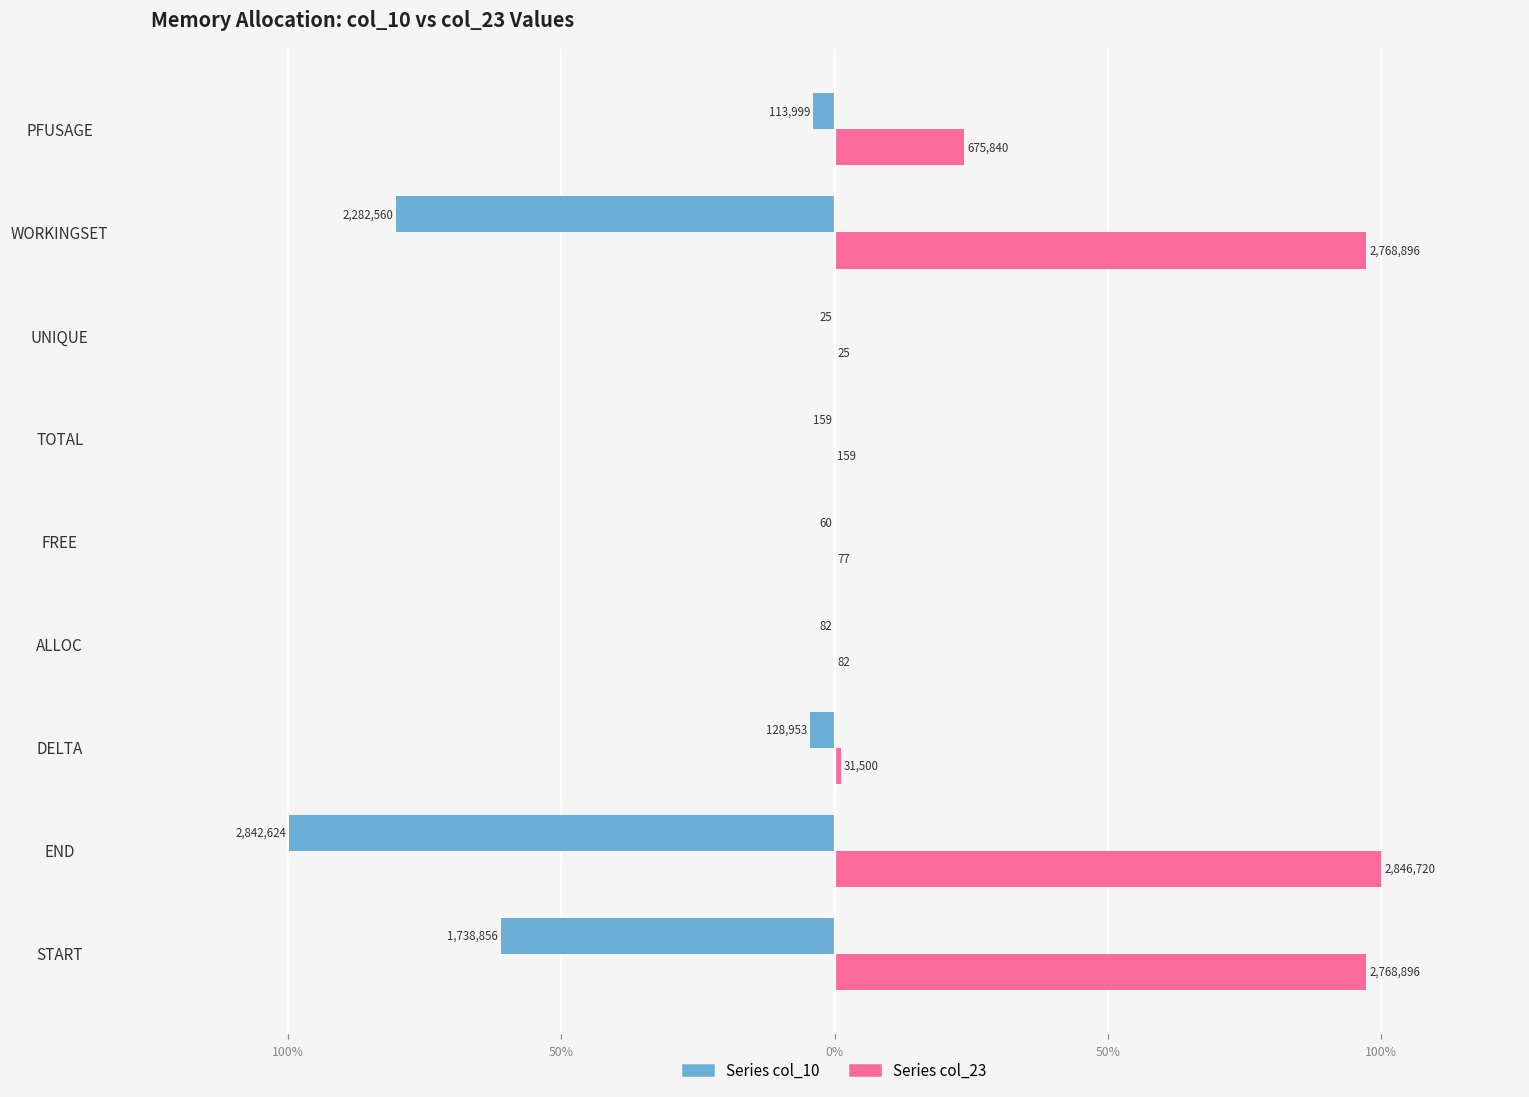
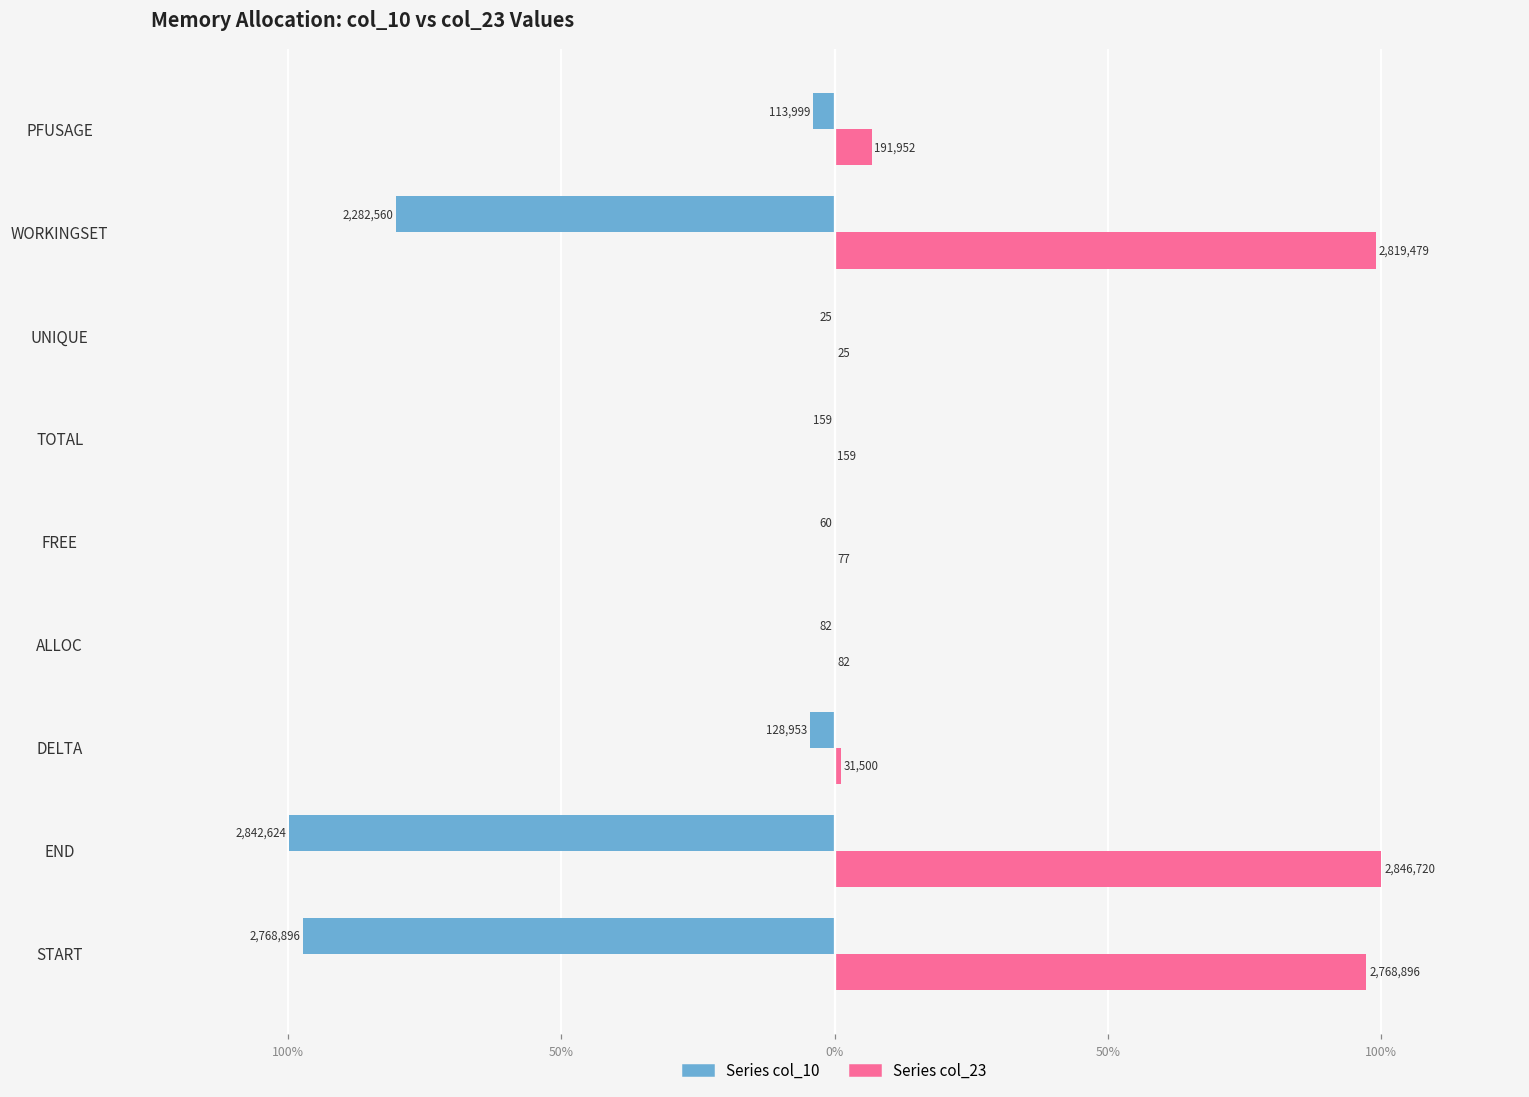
Series col_23, PFUSAGE: 675,840 -> 191,952
Series col_23, WORKINGSET: 2,768,896 -> 2,819,479
Series col_10, START: 1,738,856 -> 2,768,896
